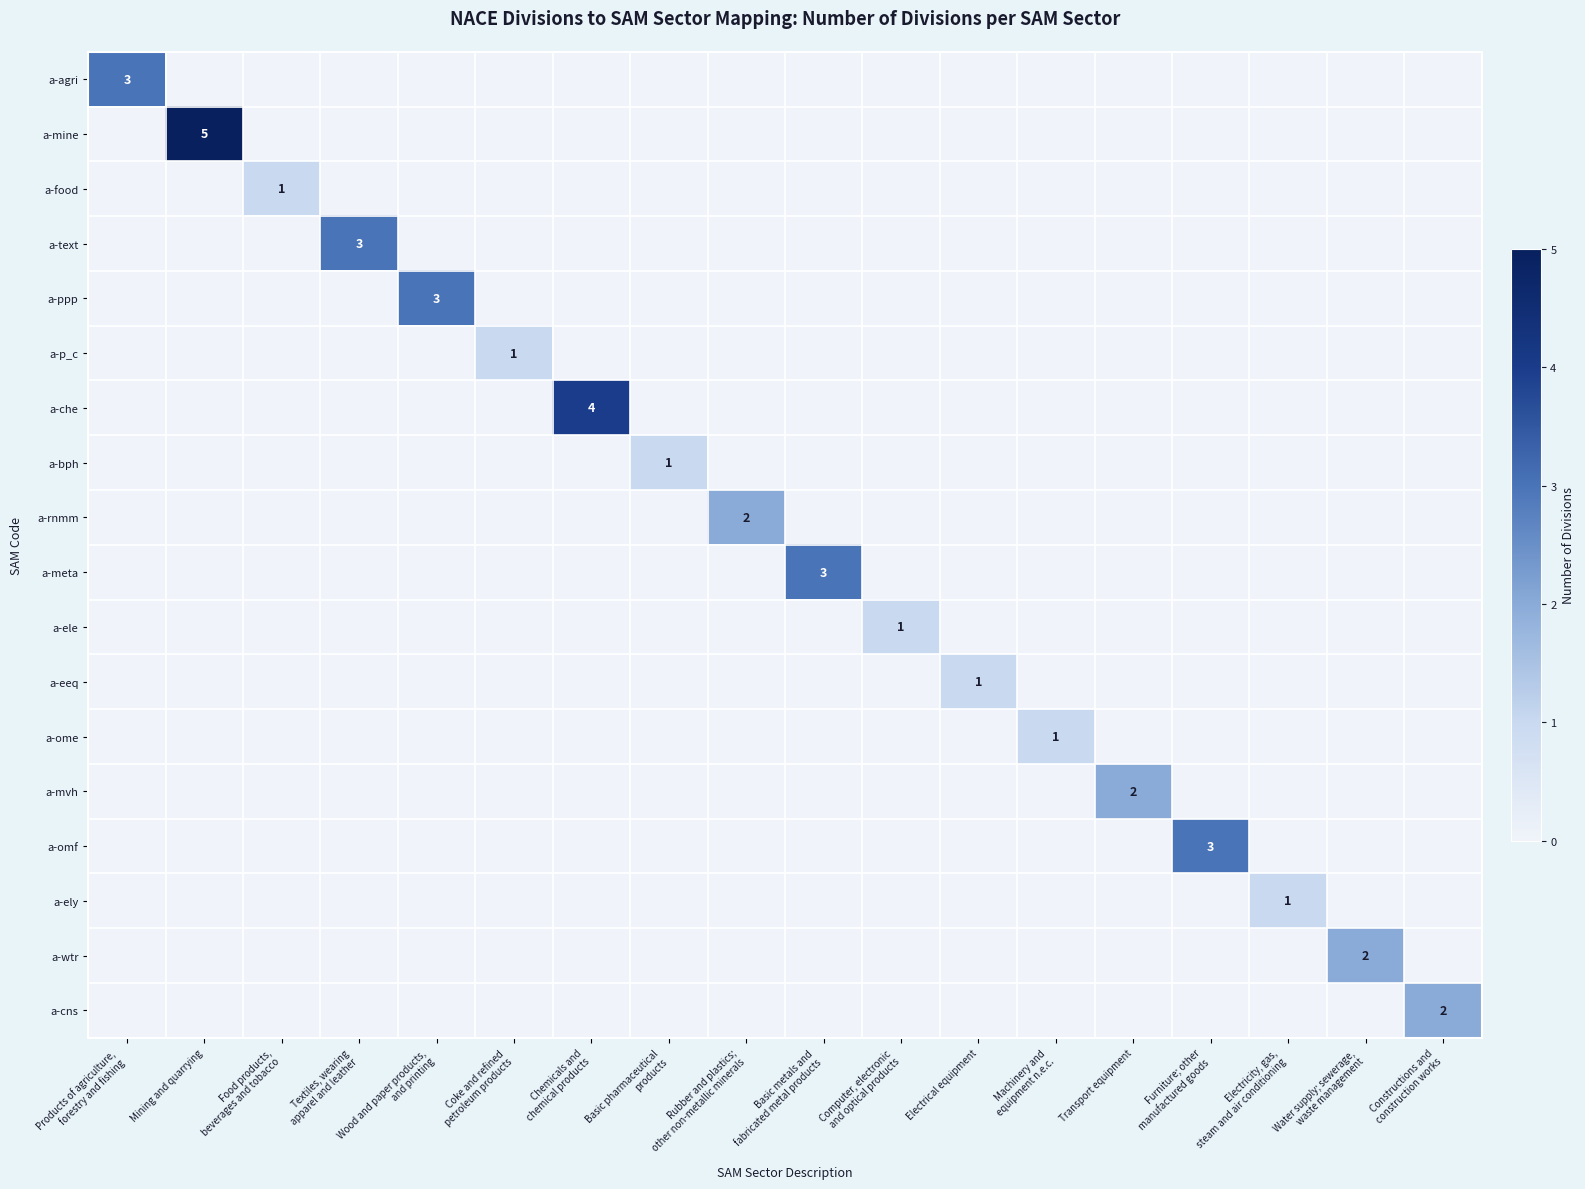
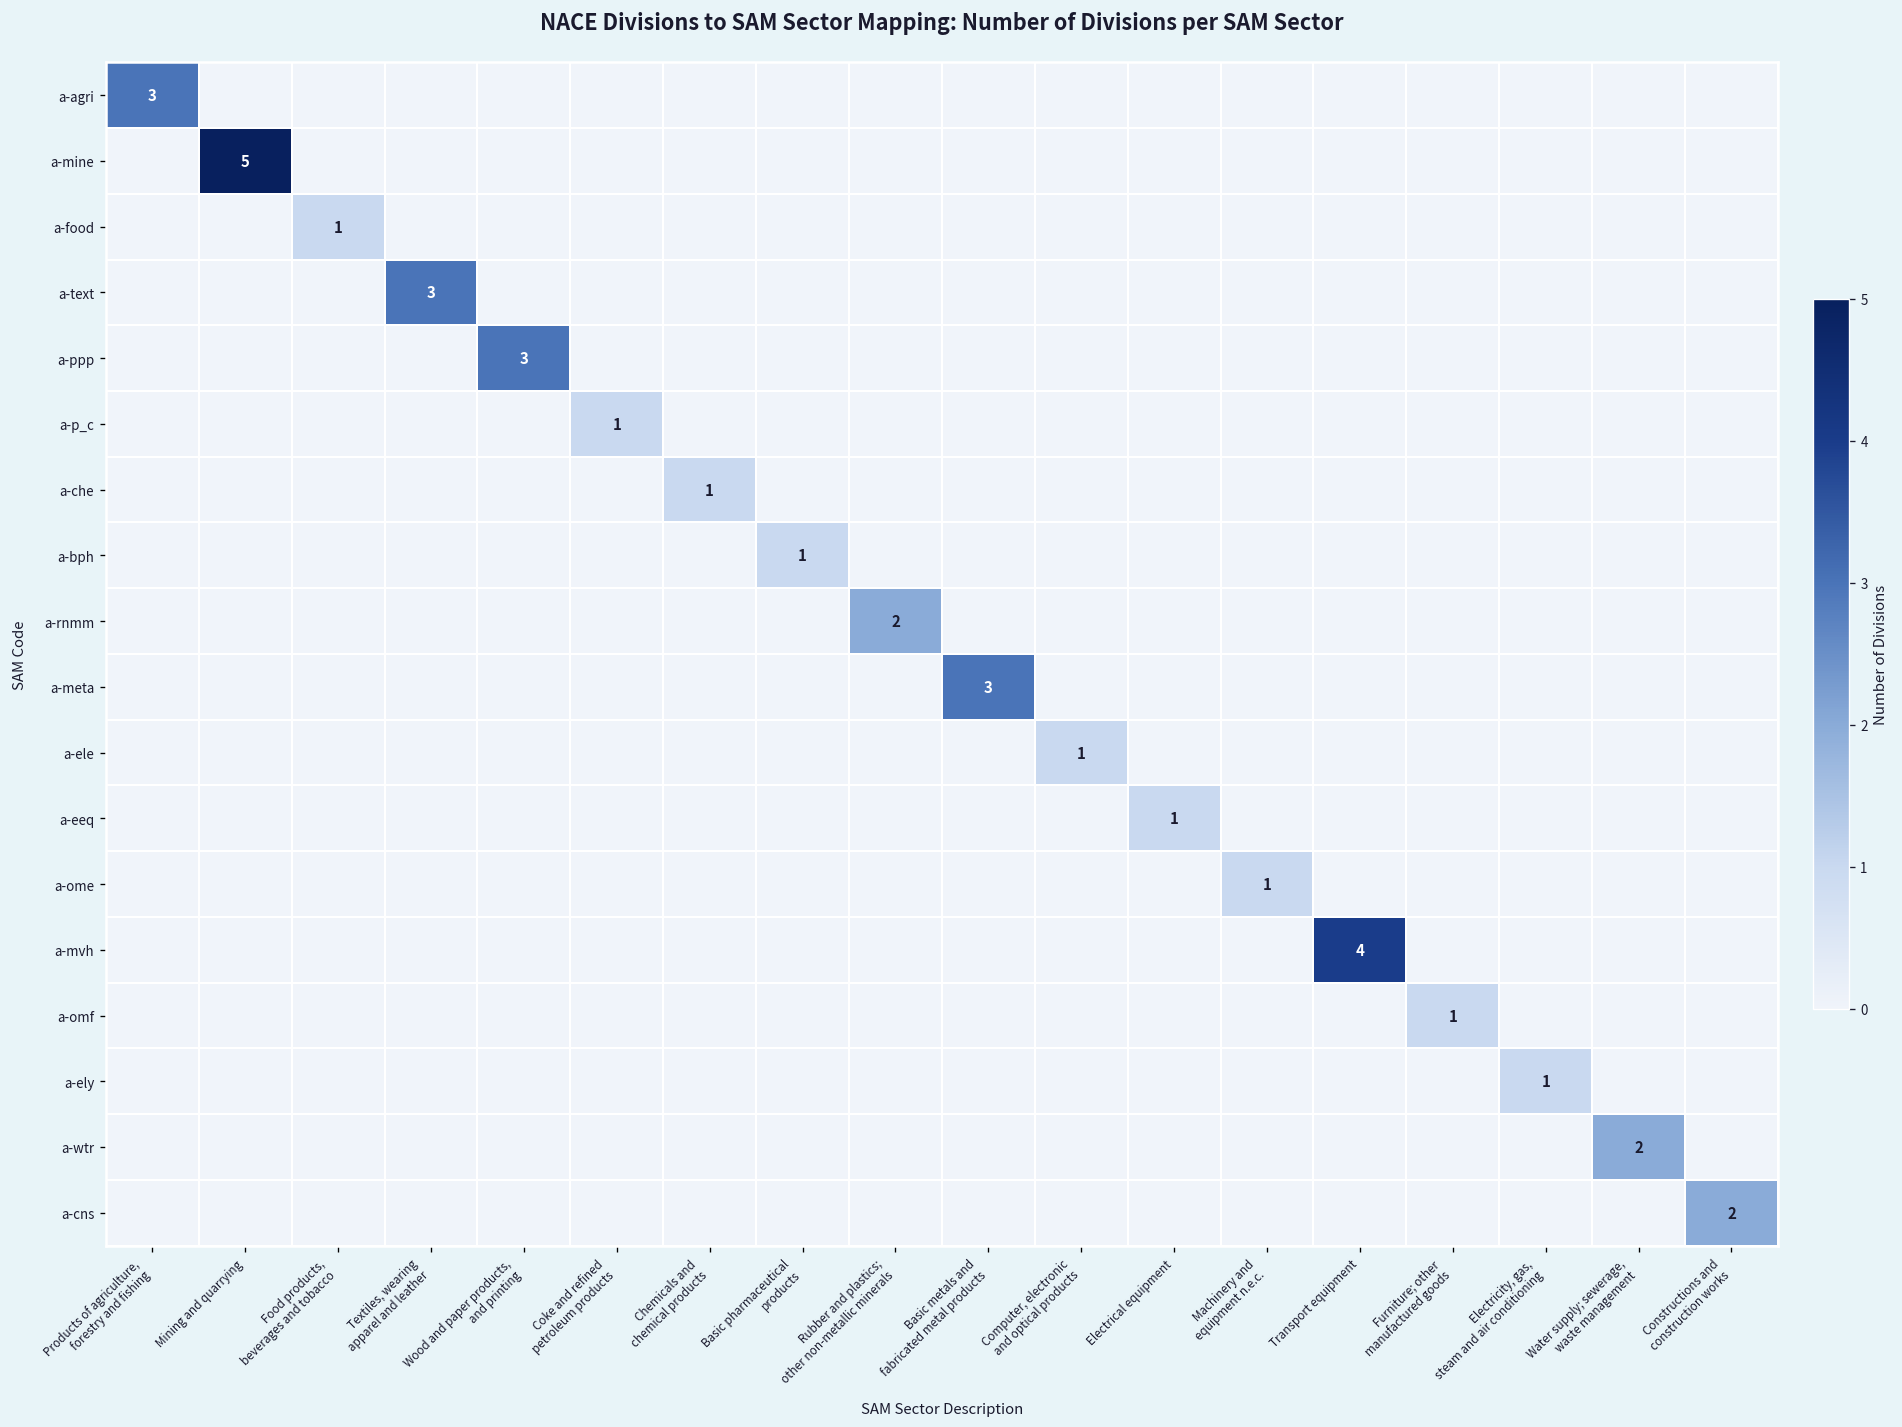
a-che, Chemicals and chemical products: 4 -> 1
a-mvh, Transport equipment: 2 -> 4
a-omf, Furniture; other manufactured goods: 3 -> 1
